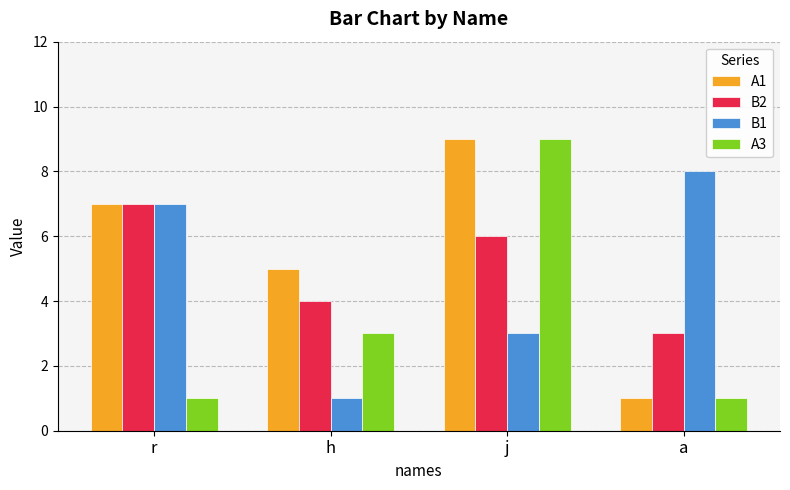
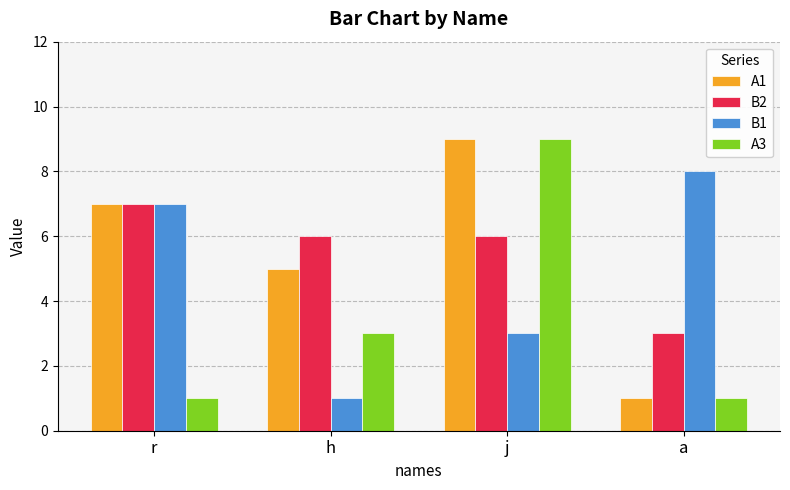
B2, h: 4 -> 6
